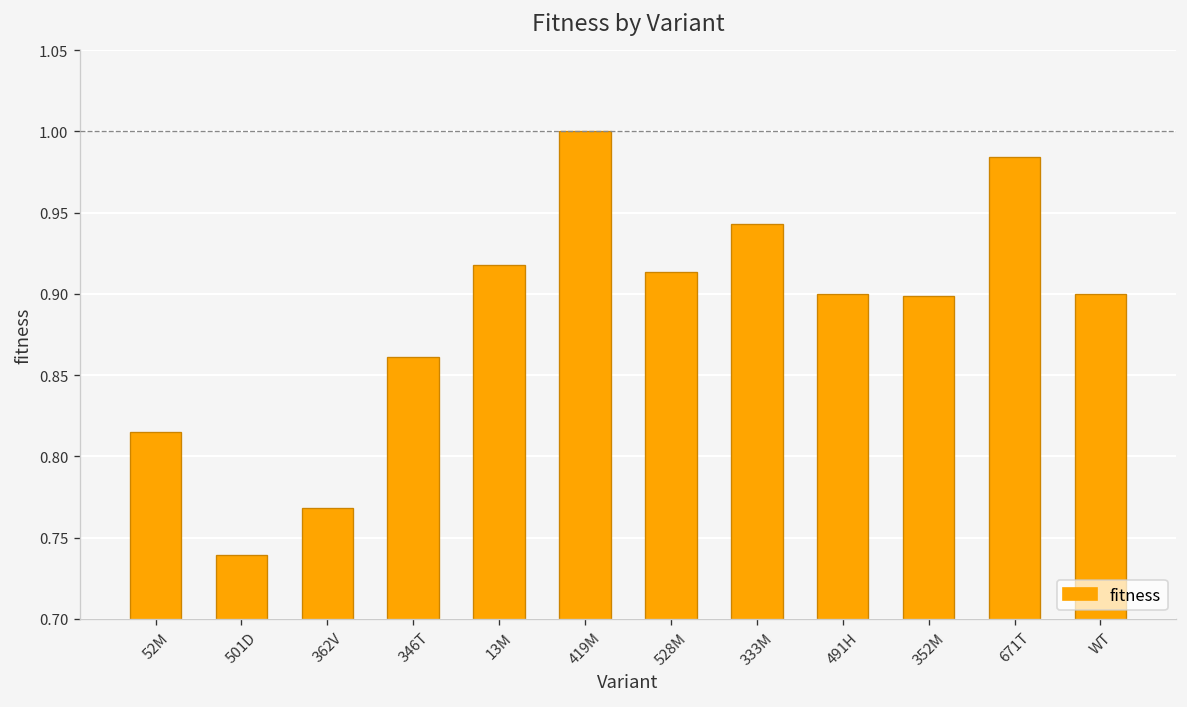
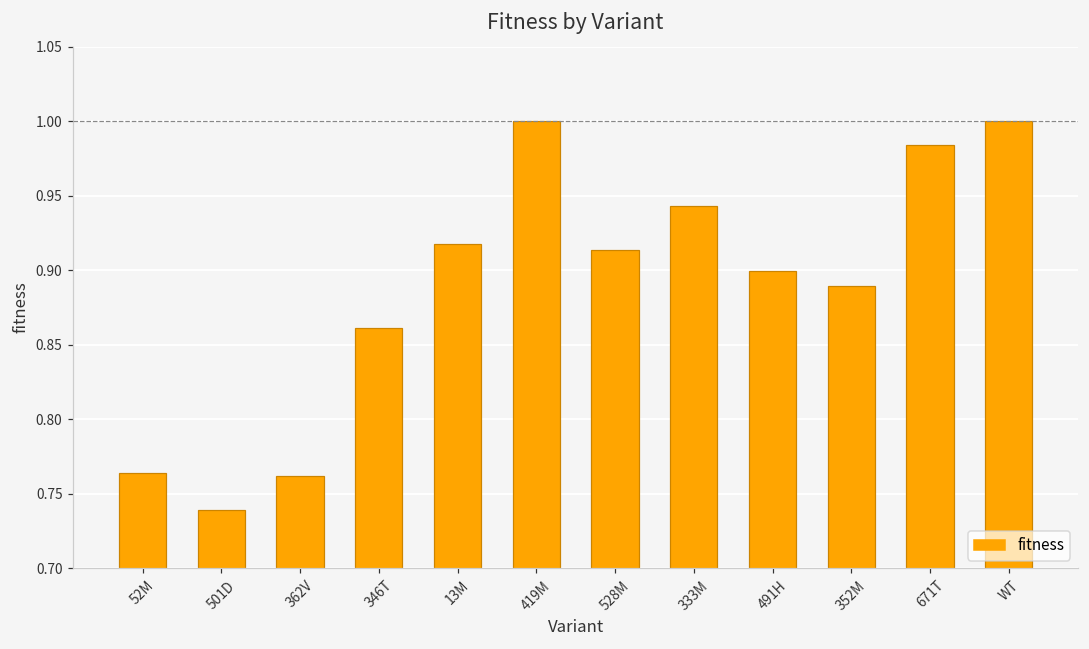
52M: 0.815 -> 0.764
362V: 0.768 -> 0.762
352M: 0.899 -> 0.889
WT: 0.9 -> 1.0
